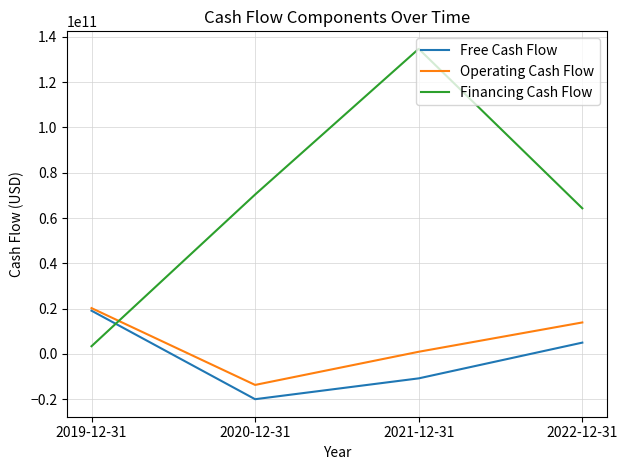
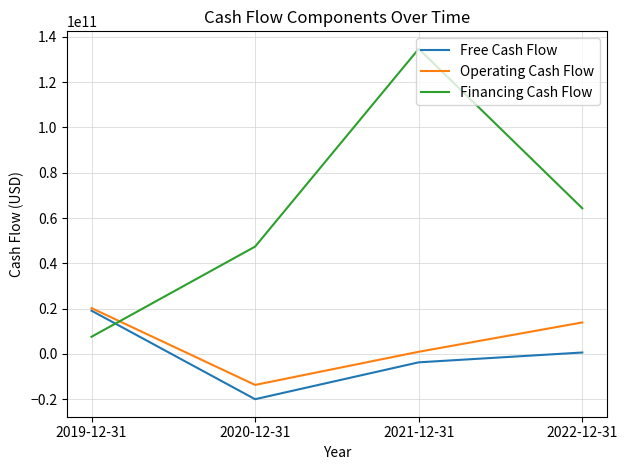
Financing Cash Flow, 2019-12-31: 3000000000 -> 8000000000
Financing Cash Flow, 2020-12-31: 70000000000 -> 47000000000
Free Cash Flow, 2021-12-31: -11000000000 -> -4000000000
Free Cash Flow, 2022-12-31: 5000000000 -> 1000000000
